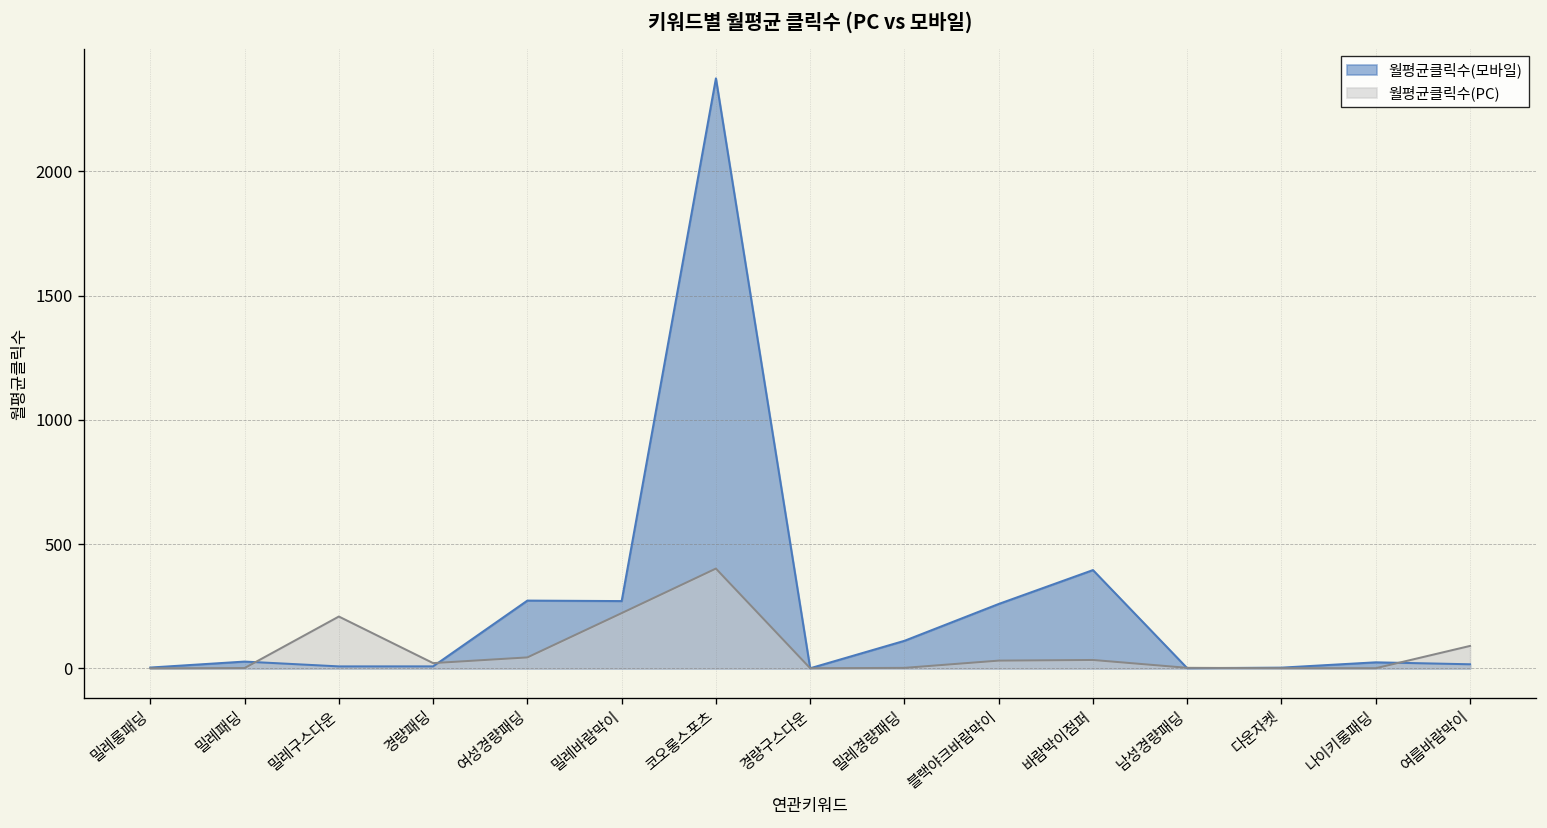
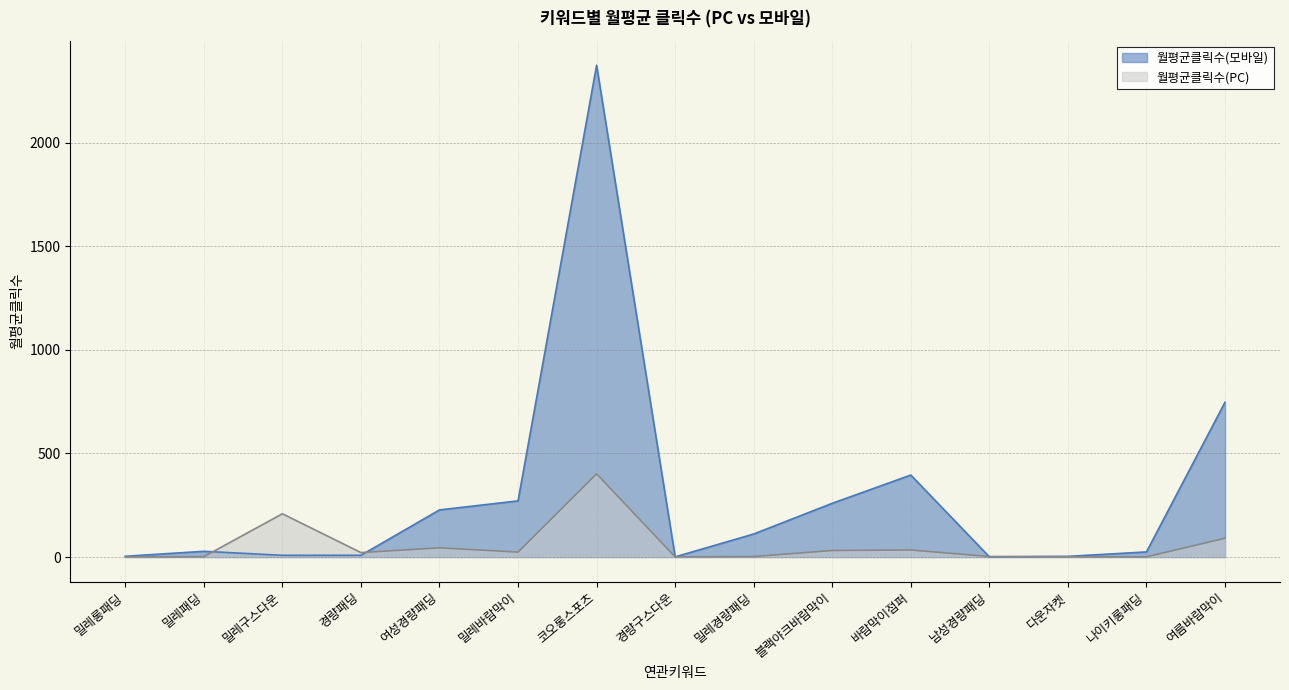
월평균클릭수(모바일), 여성경량패딩: 270 -> 230
월평균클릭수(PC), 밀레바람막이: 220 -> 20
월평균클릭수(모바일), 여름바람막이: 20 -> 750
